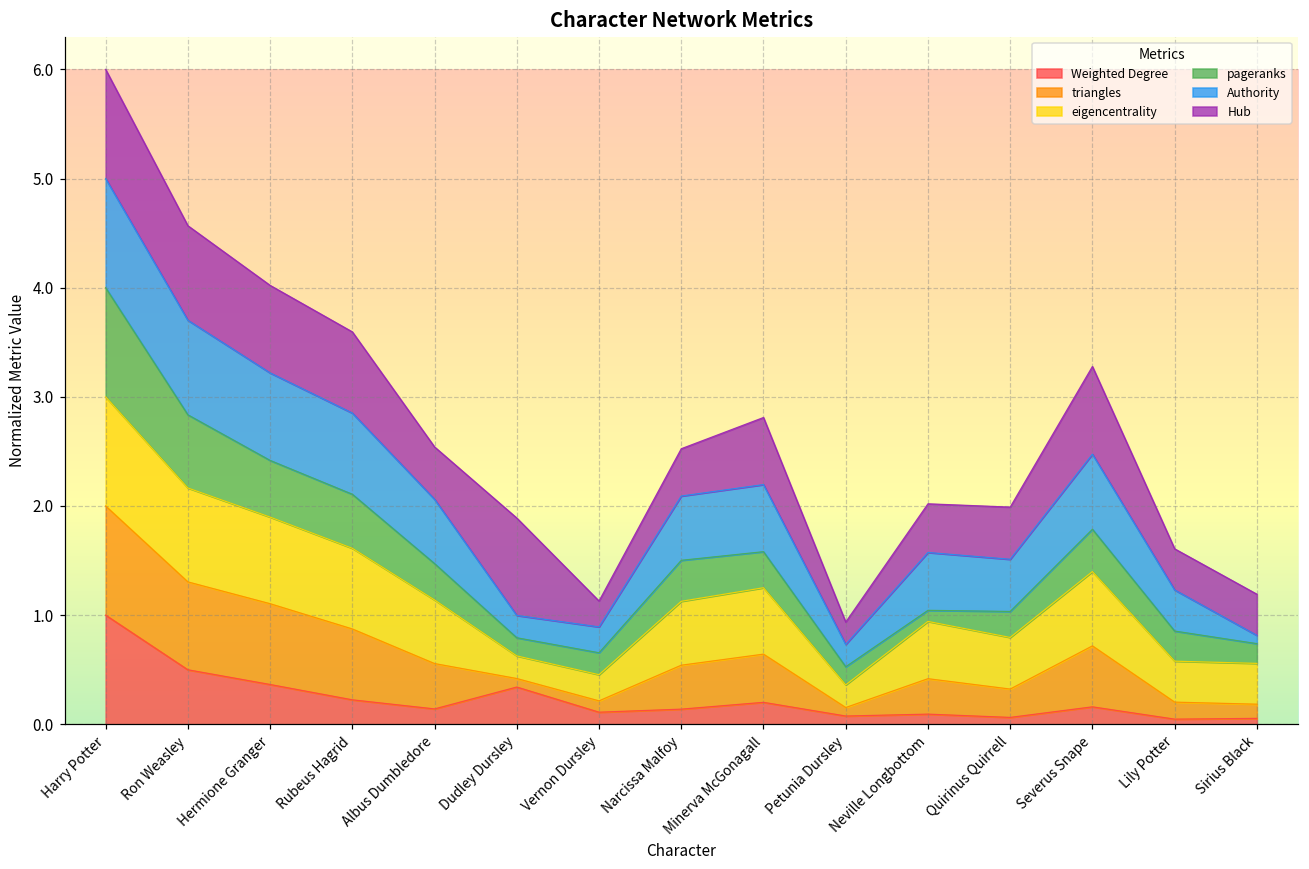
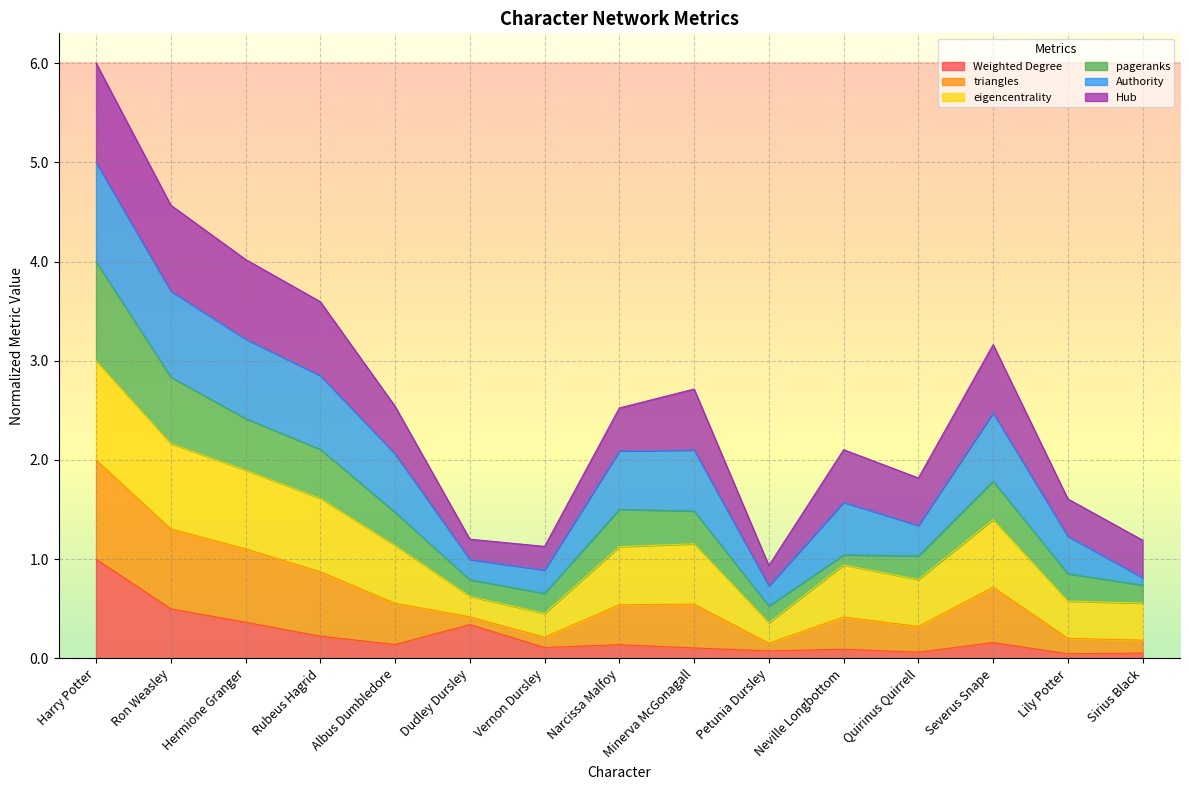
Hub, Dudley Dursley: 0.9 -> 0.2
Weighted Degree, Minerva McGonagall: 0.2 -> 0.1
Hub, Neville Longbottom: 0.4 -> 0.5
Authority, Quirinus Quirrell: 0.5 -> 0.3
Hub, Severus Snape: 0.8 -> 0.7
